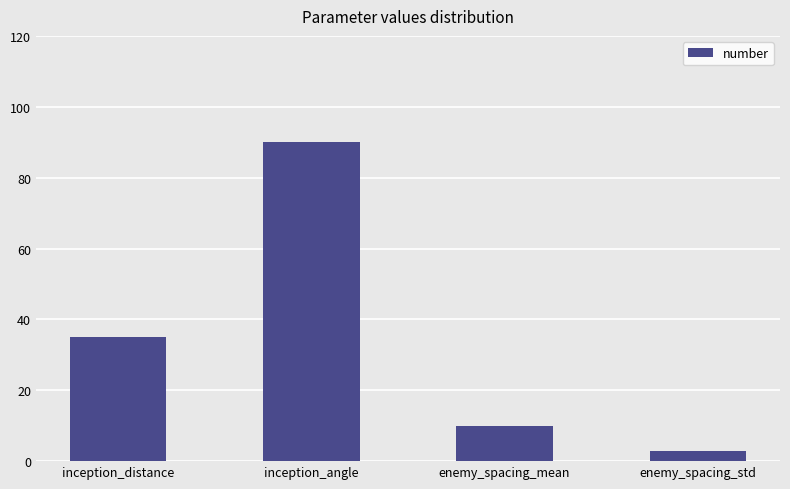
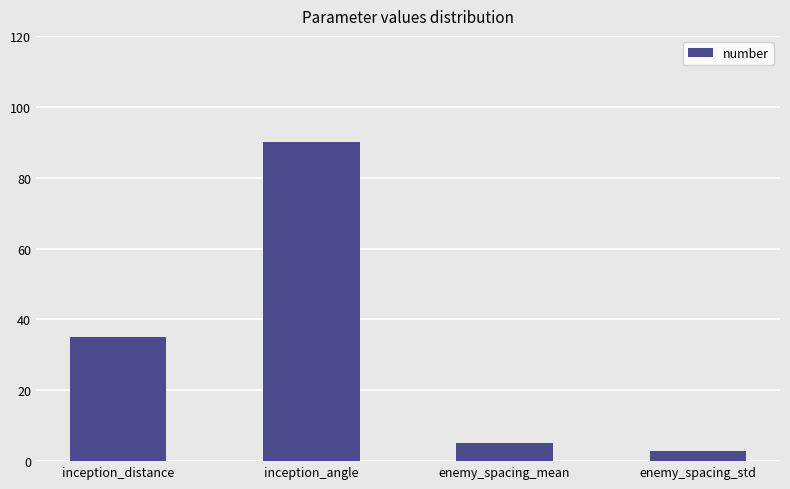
enemy_spacing_mean: 10 -> 5
